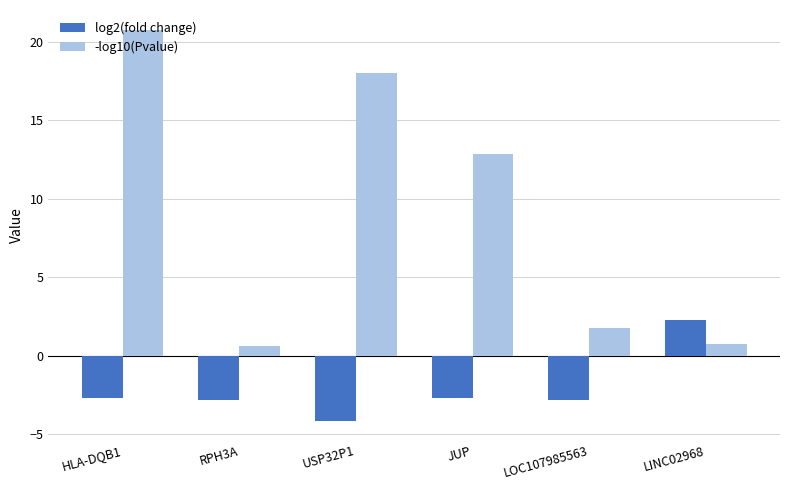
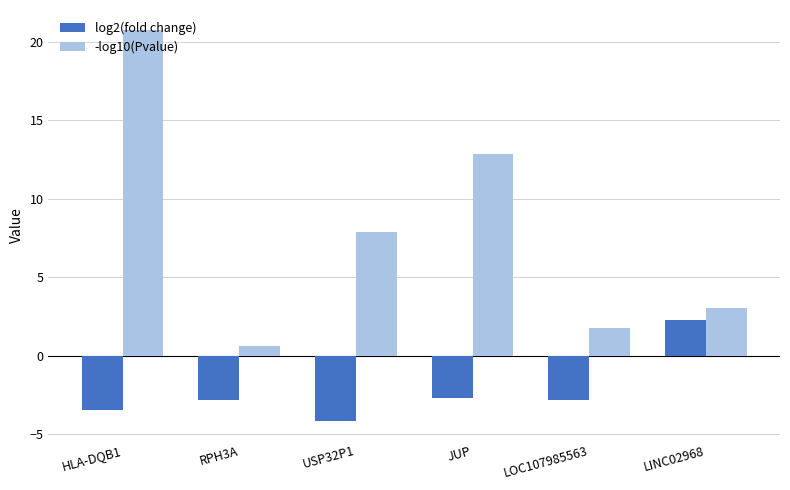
log2(fold change), HLA-DQB1: -2.7 -> -3.5
-log10(Pvalue), USP32P1: 18.0 -> 7.9
-log10(Pvalue), LINC02968: 0.8 -> 3.0
